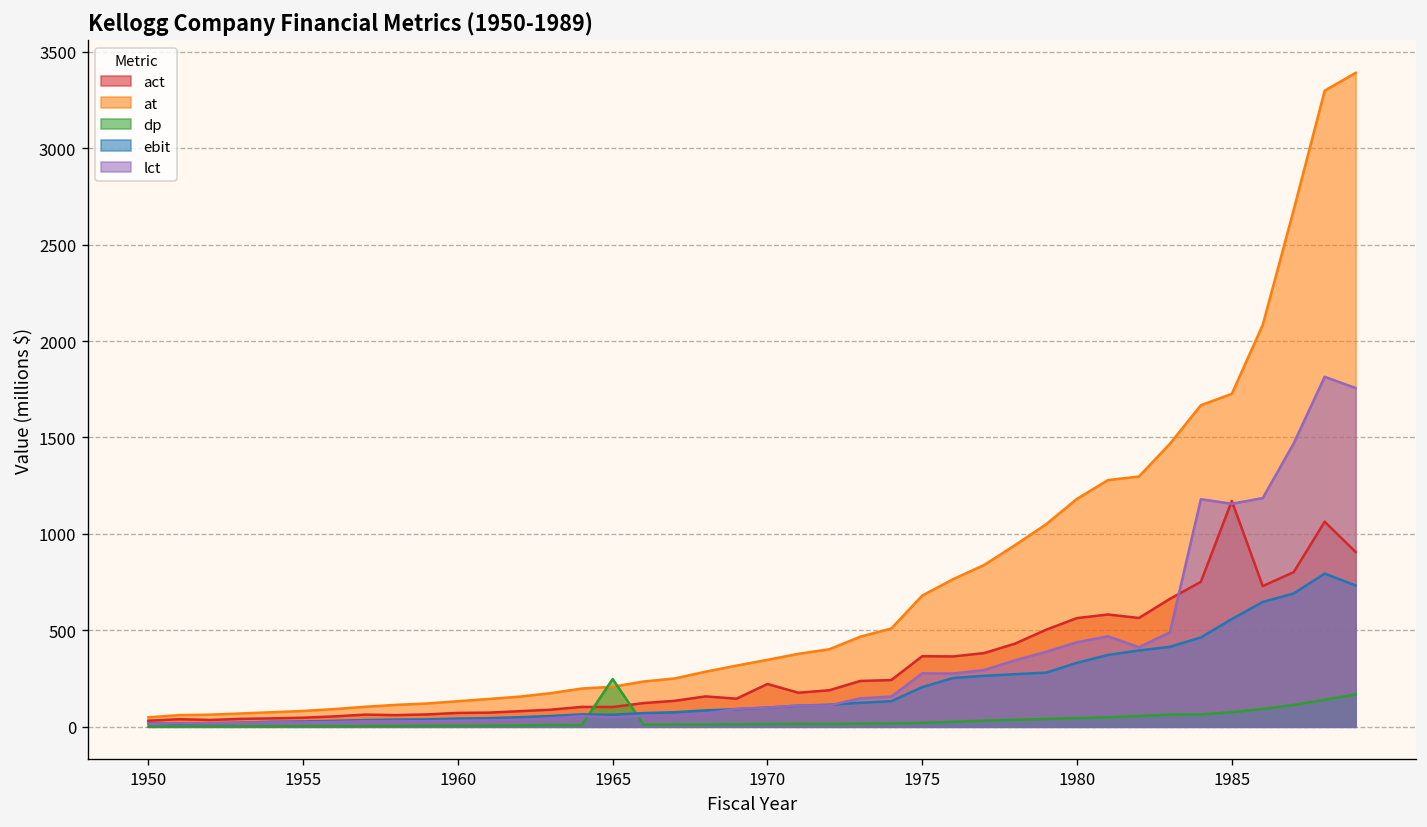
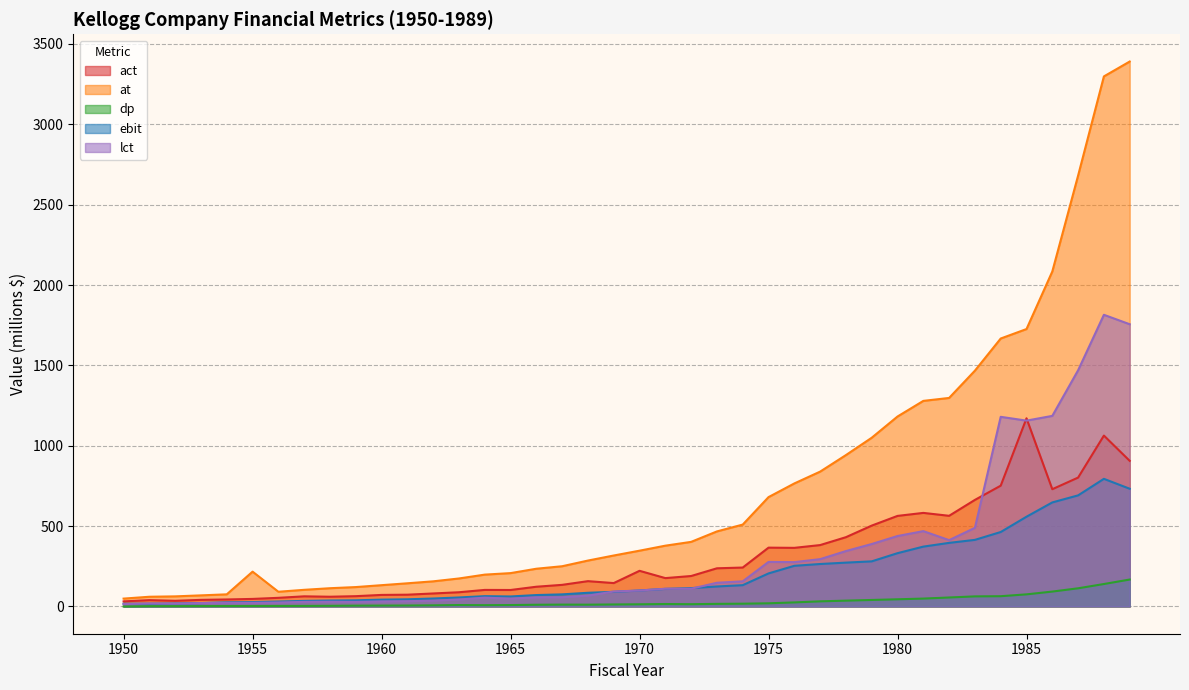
at, 1955: 80 -> 220
dp, 1965: 250 -> 10
